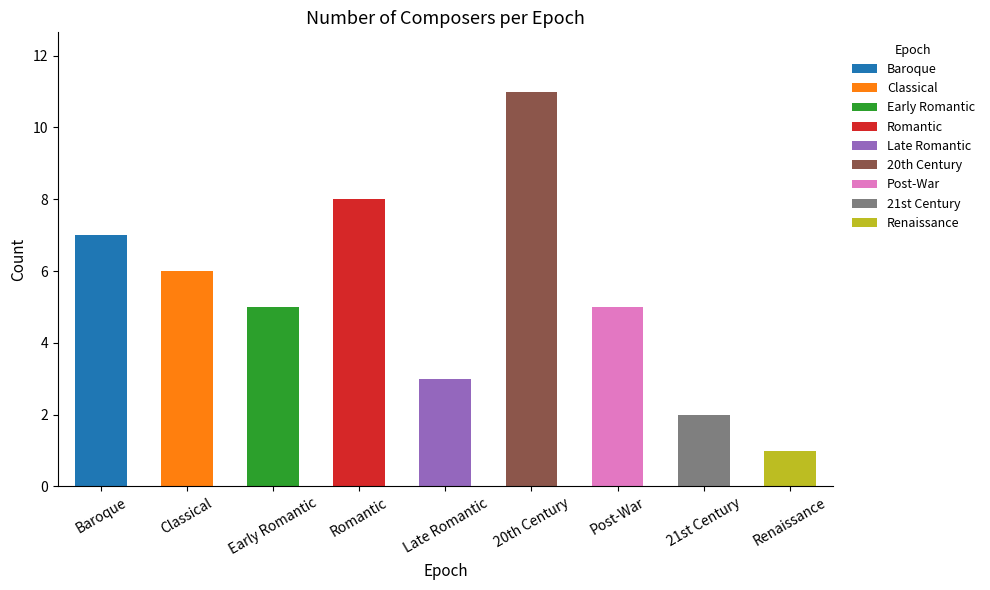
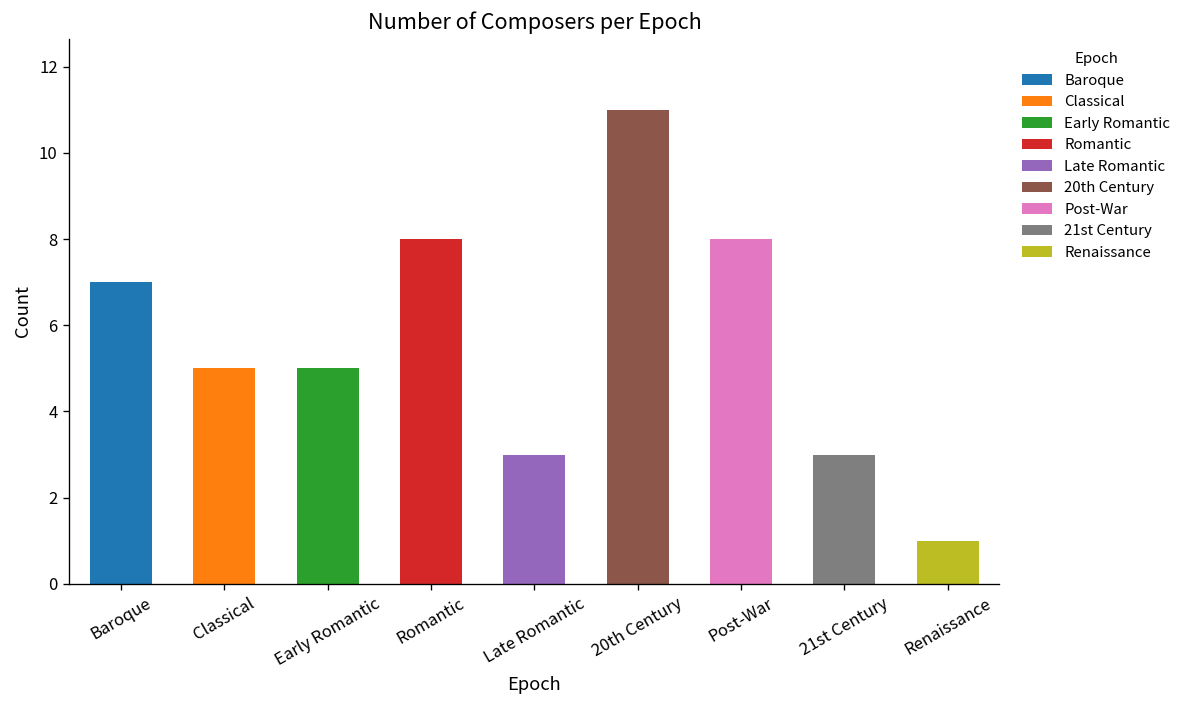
Classical: 6 -> 5
Post-War: 5 -> 8
21st Century: 2 -> 3
